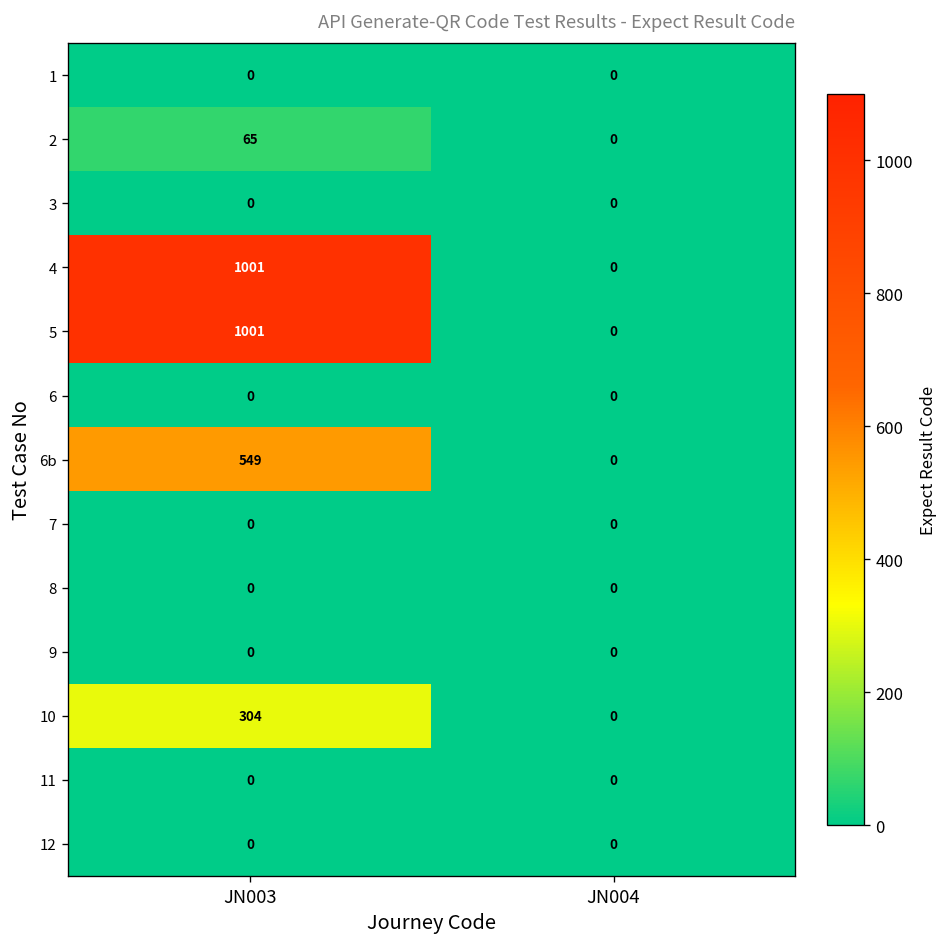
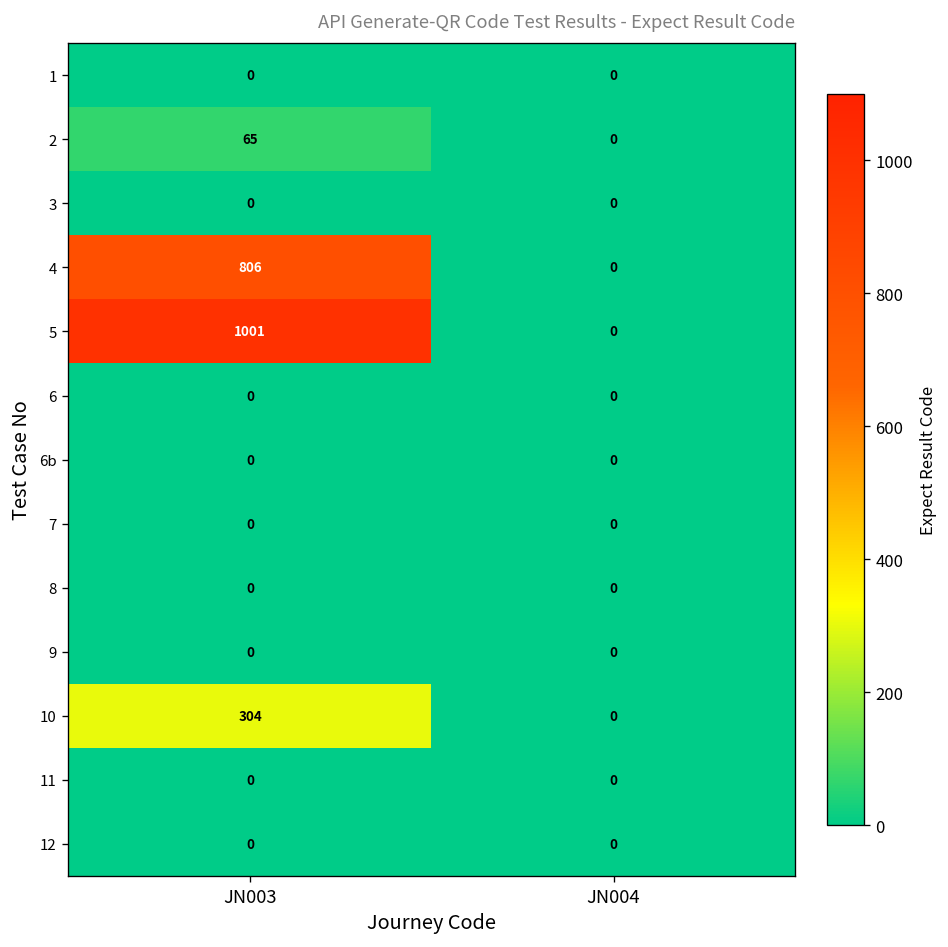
4, JN003: 1001 -> 806
6b, JN003: 549 -> 0
